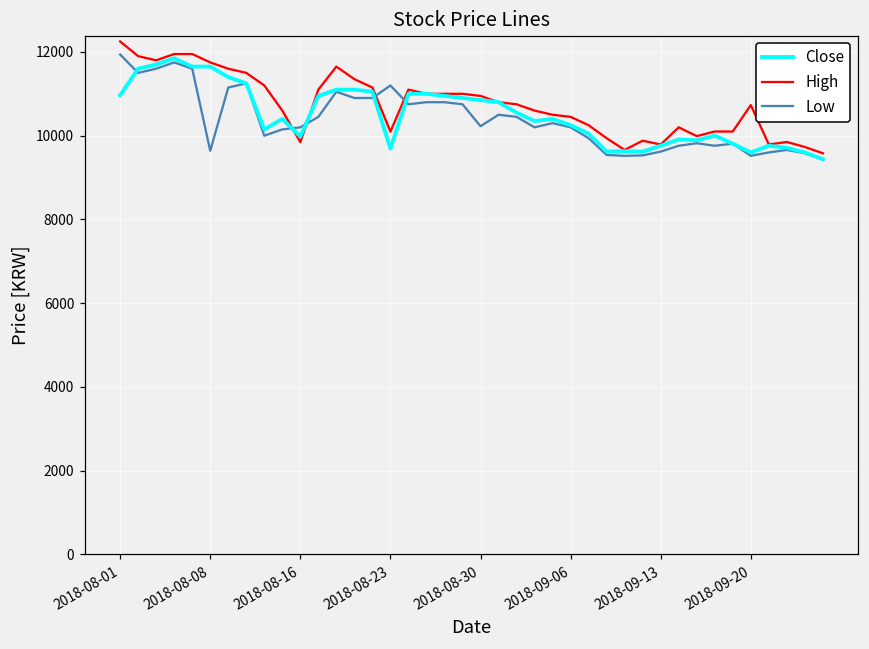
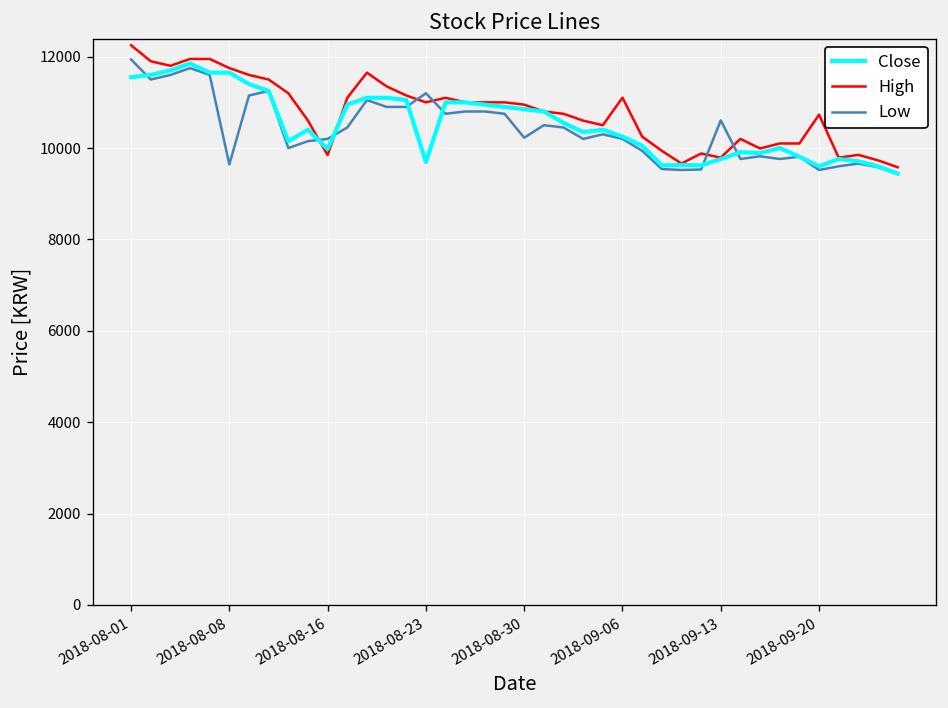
Close, 2018-08-01: 11000 -> 11600
High, 2018-08-23: 10100 -> 11000
High, 2018-09-06: 10500 -> 11100
Low, 2018-09-13: 9600 -> 10600
